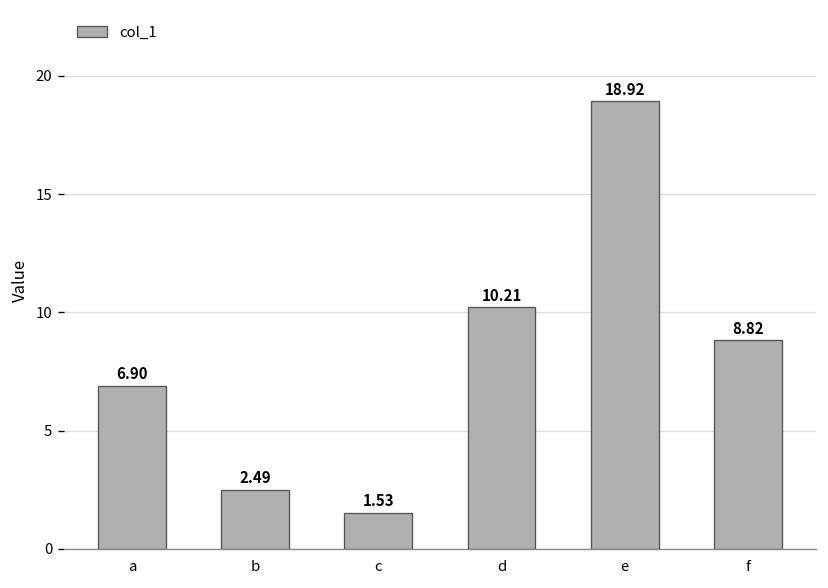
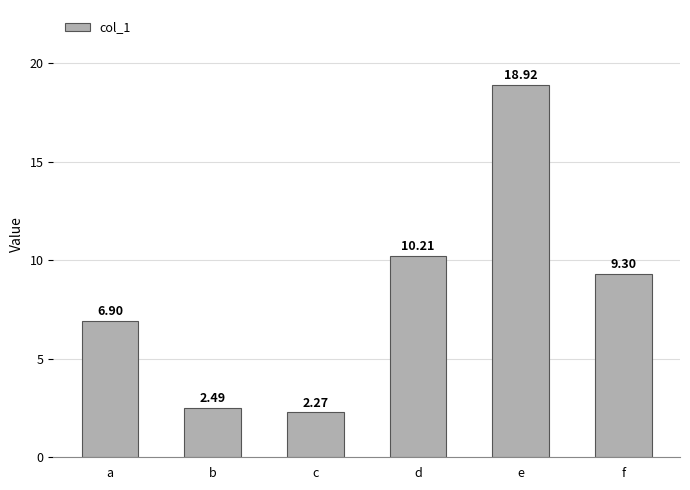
c: 1.53 -> 2.27
f: 8.82 -> 9.30
